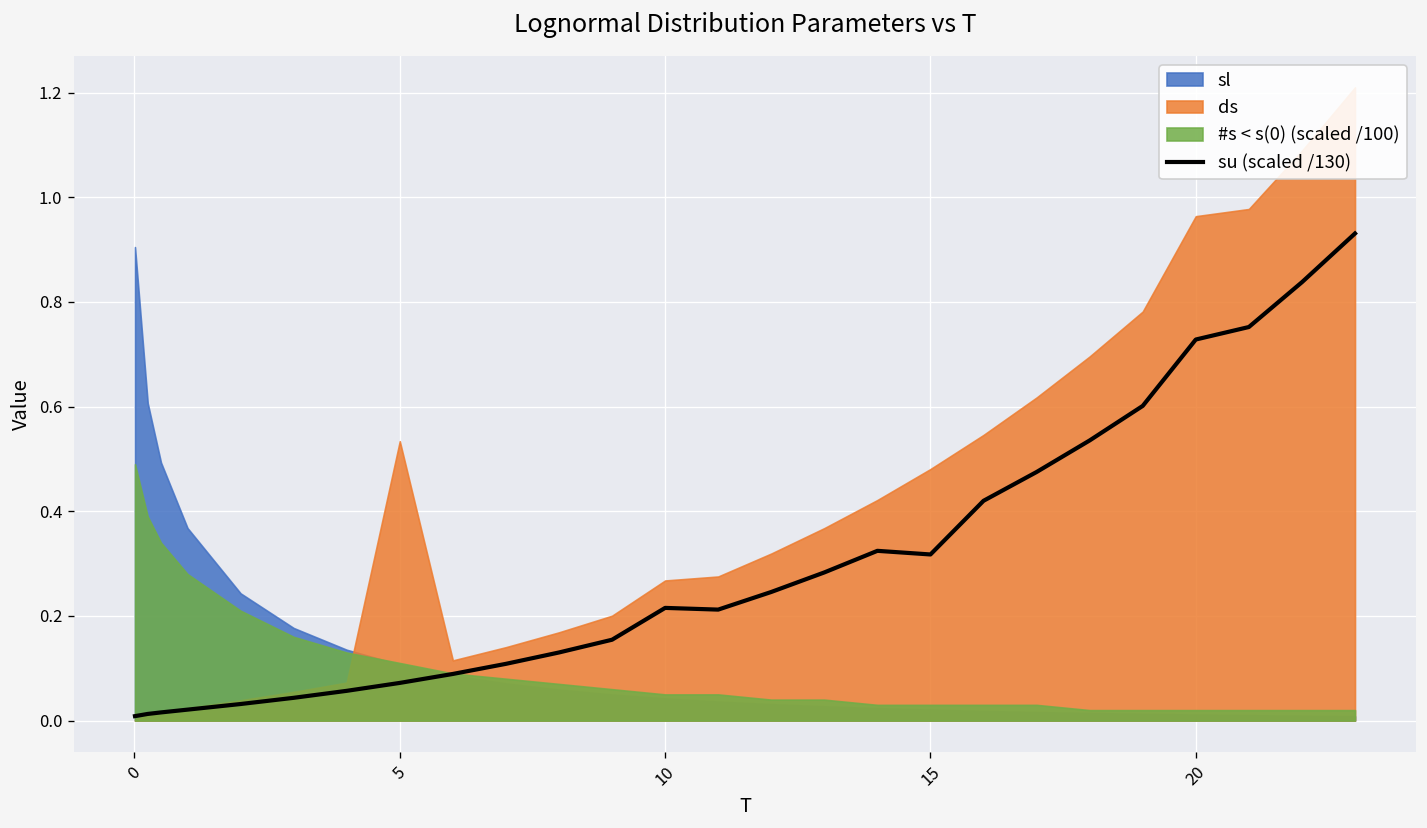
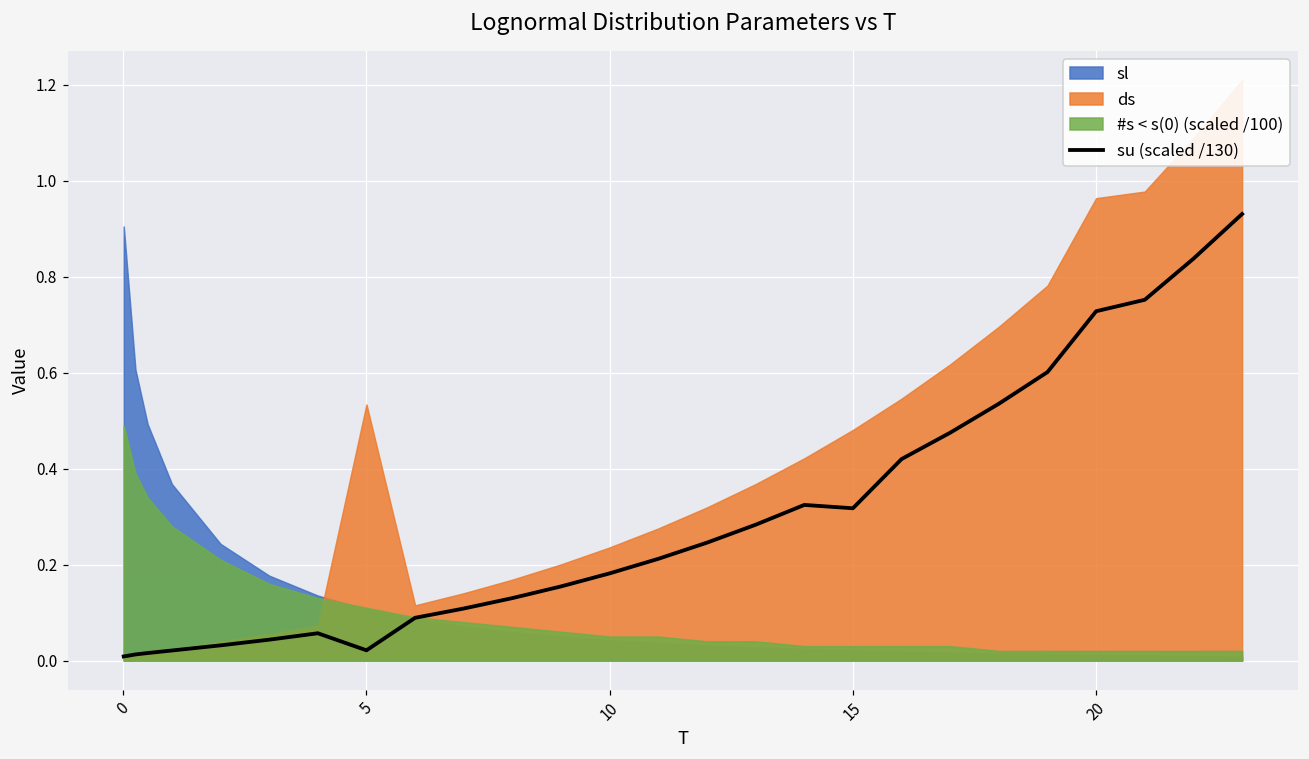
su (scaled /130), 5: 0.07 -> 0.02
su (scaled /130), 10: 0.22 -> 0.18
ds, 10: 0.27 -> 0.24
